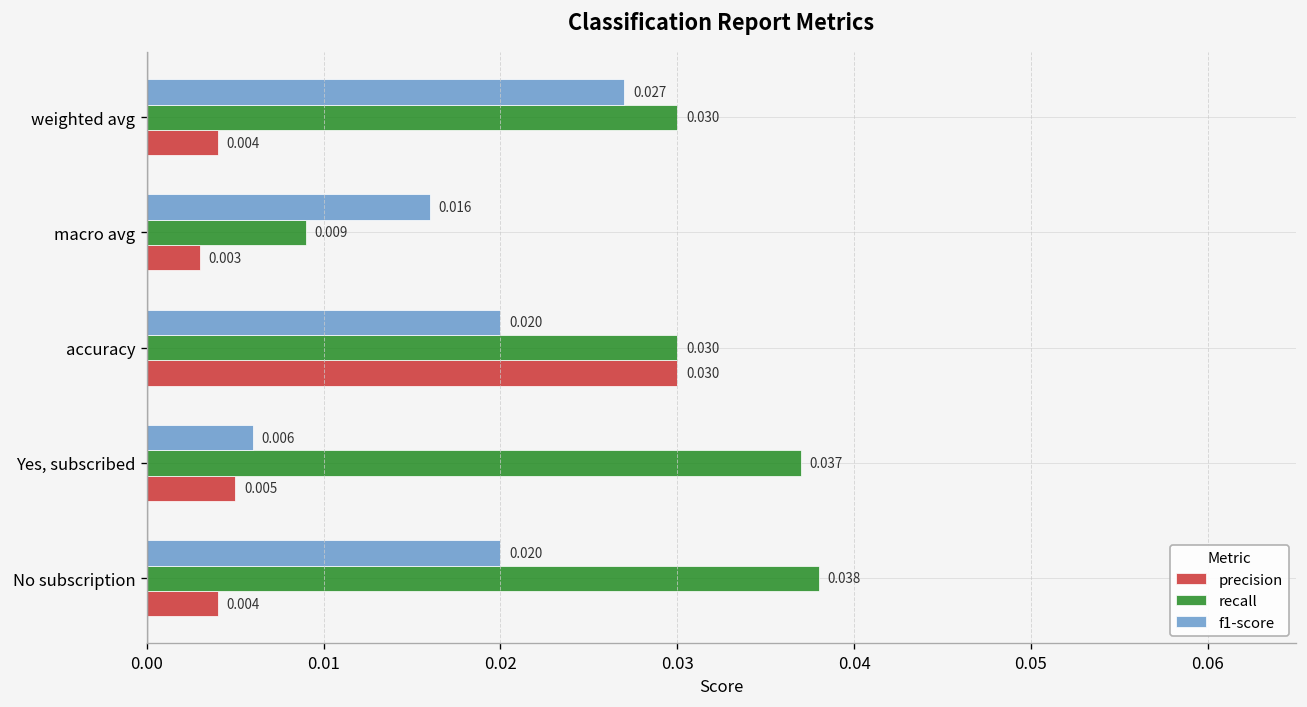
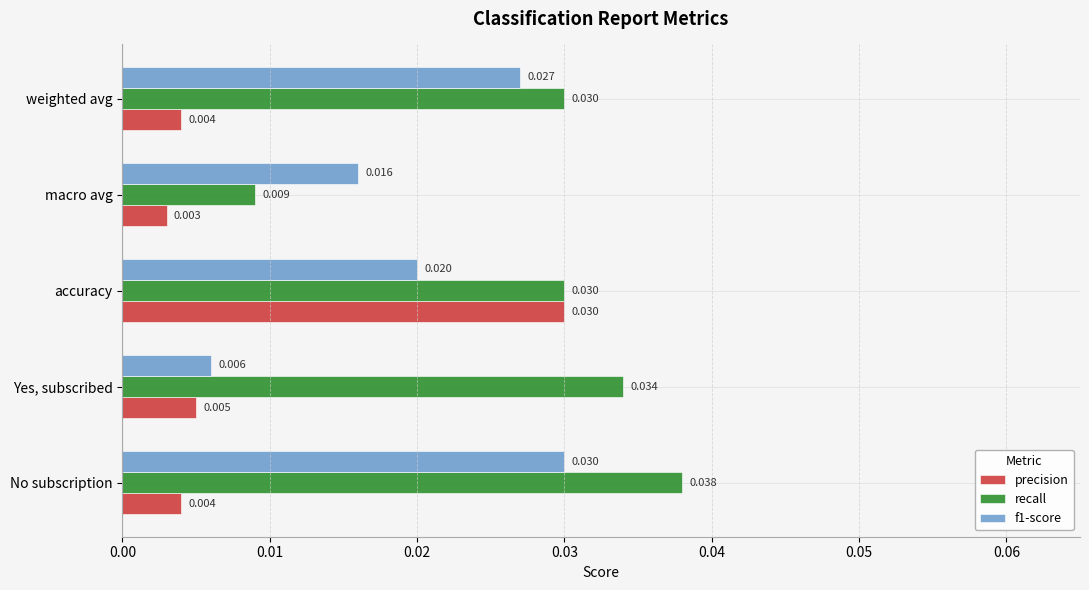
recall, Yes, subscribed: 0.037 -> 0.034
f1-score, No subscription: 0.020 -> 0.030
